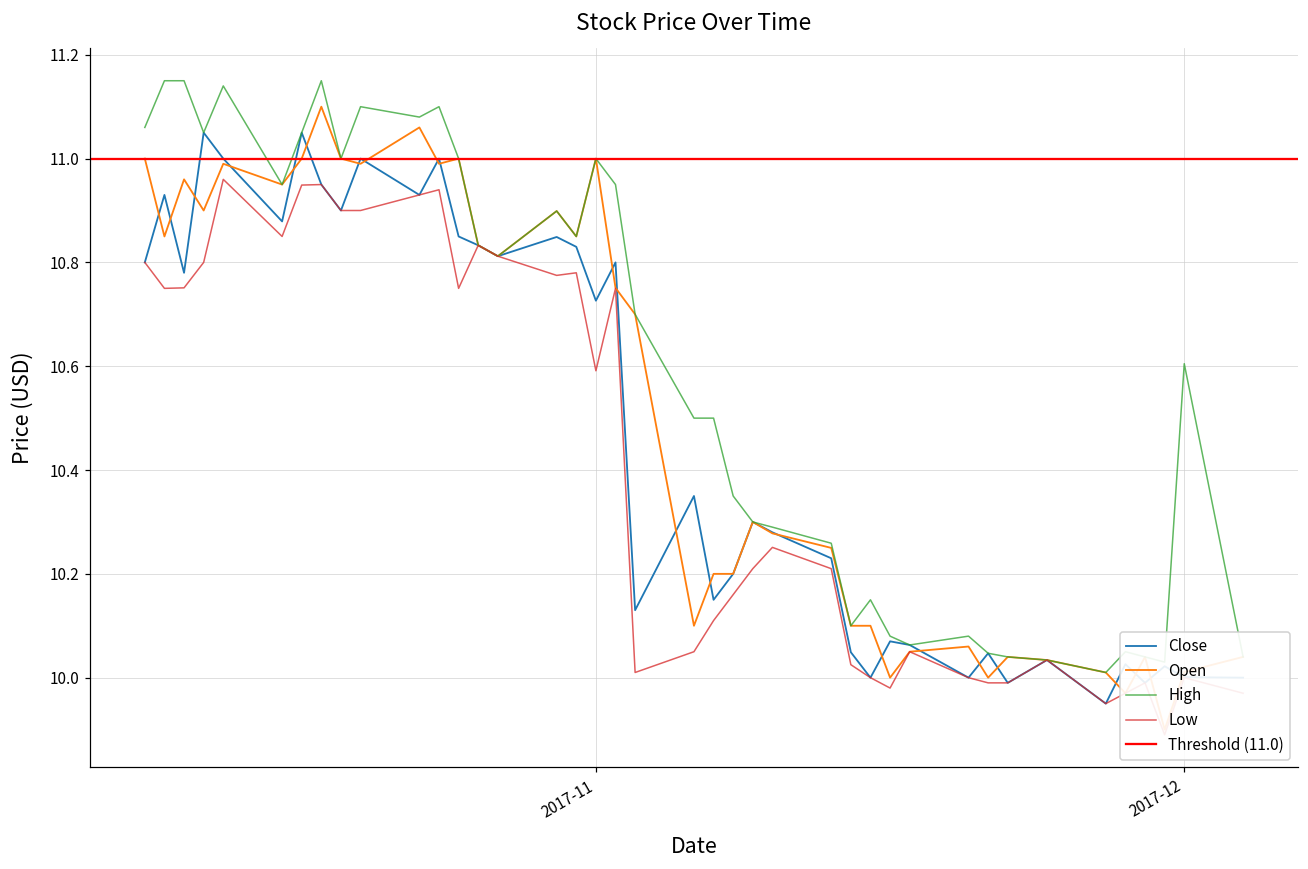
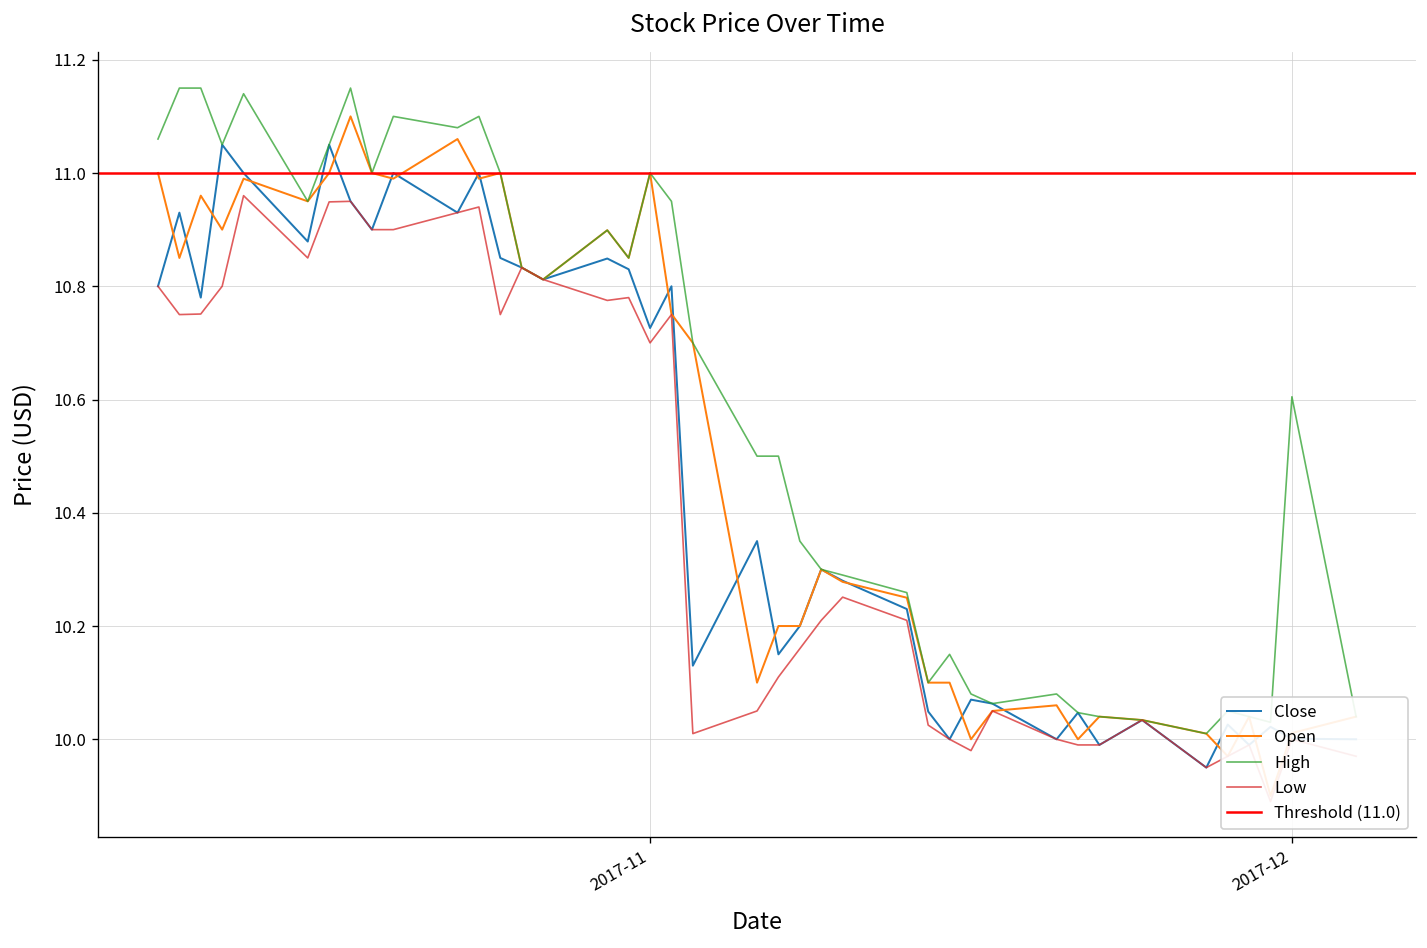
Low, 2017-11: 10.59 -> 10.70
